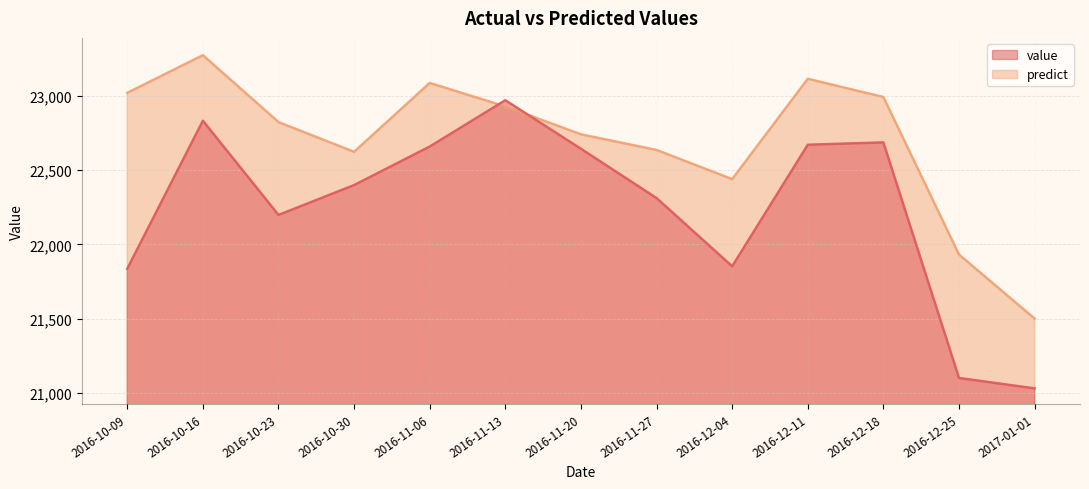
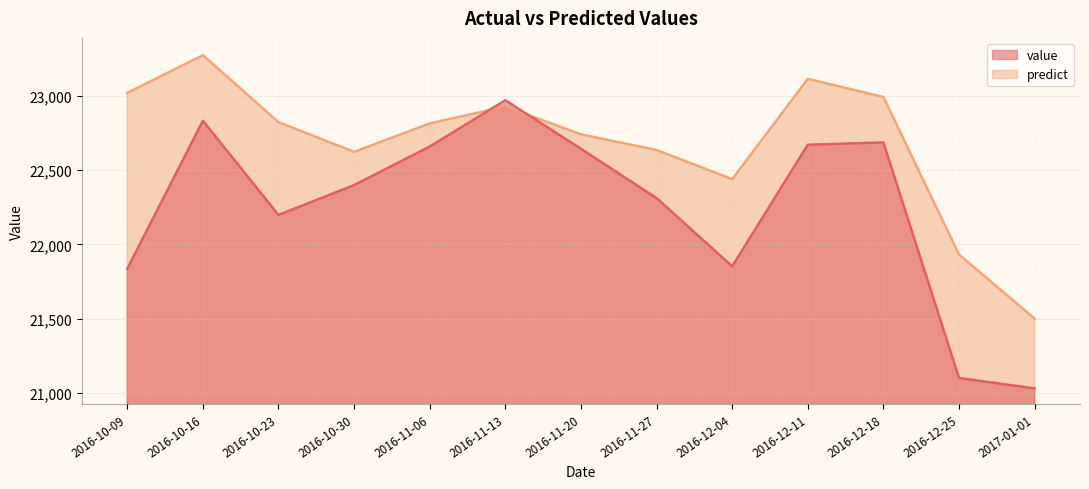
predict, 2016-11-06: 23,090 -> 22,810
